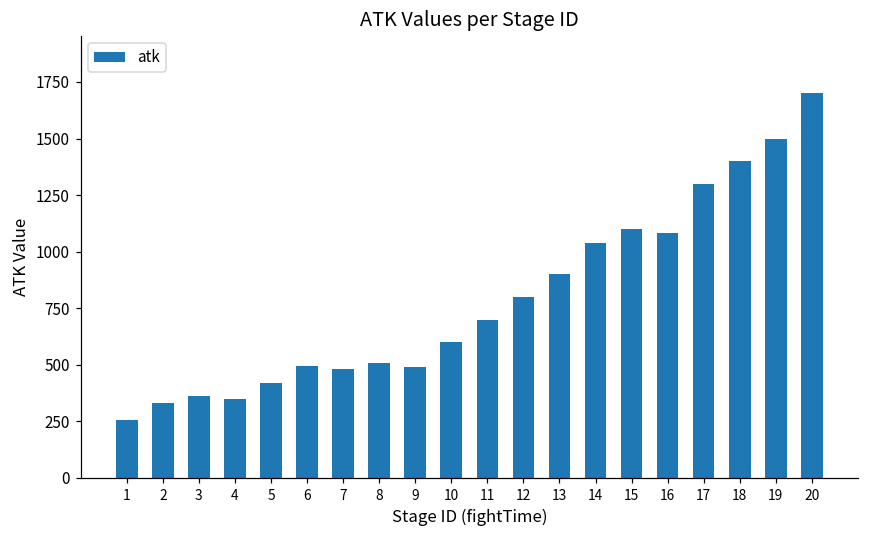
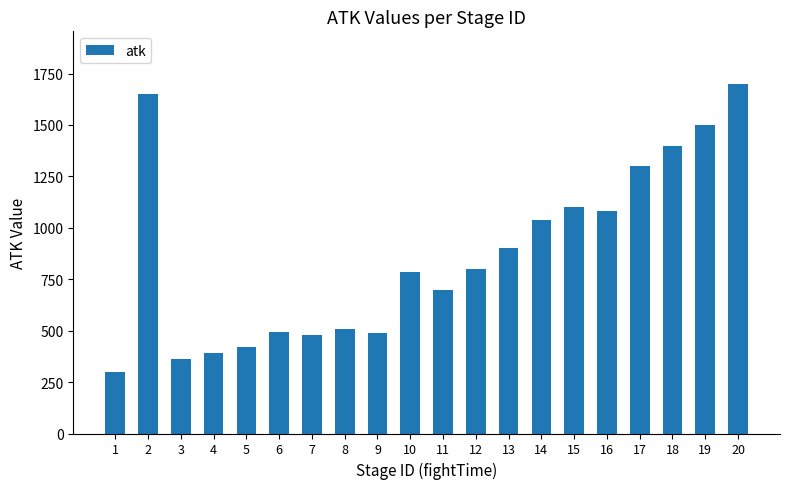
1: 260 -> 300
2: 330 -> 1650
4: 350 -> 390
10: 600 -> 790
